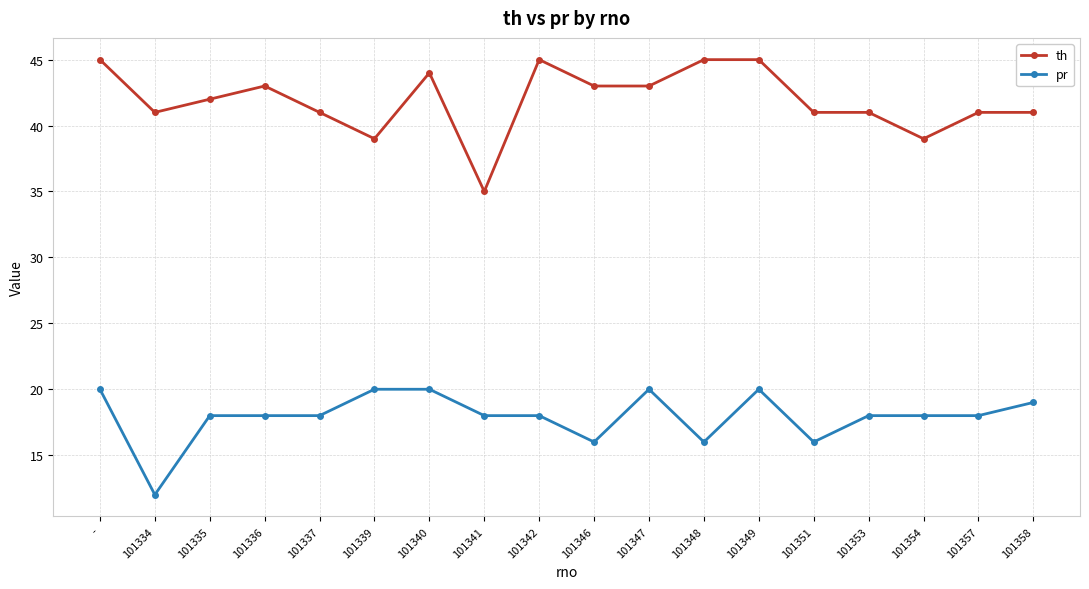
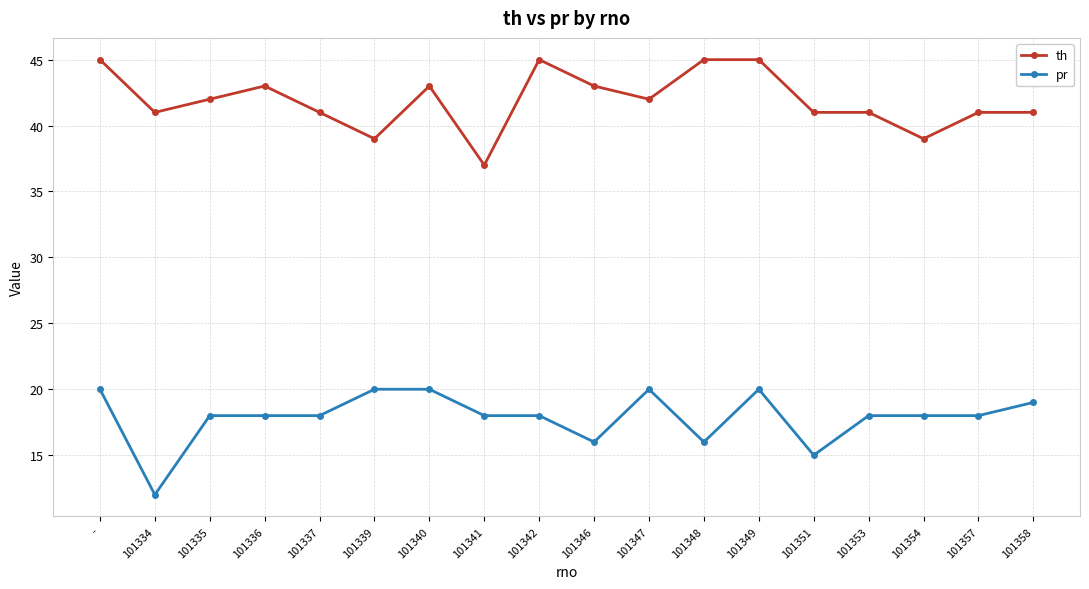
th, 101340: 44 -> 43
th, 101341: 35 -> 37
th, 101347: 43 -> 42
pr, 101351: 16 -> 15
